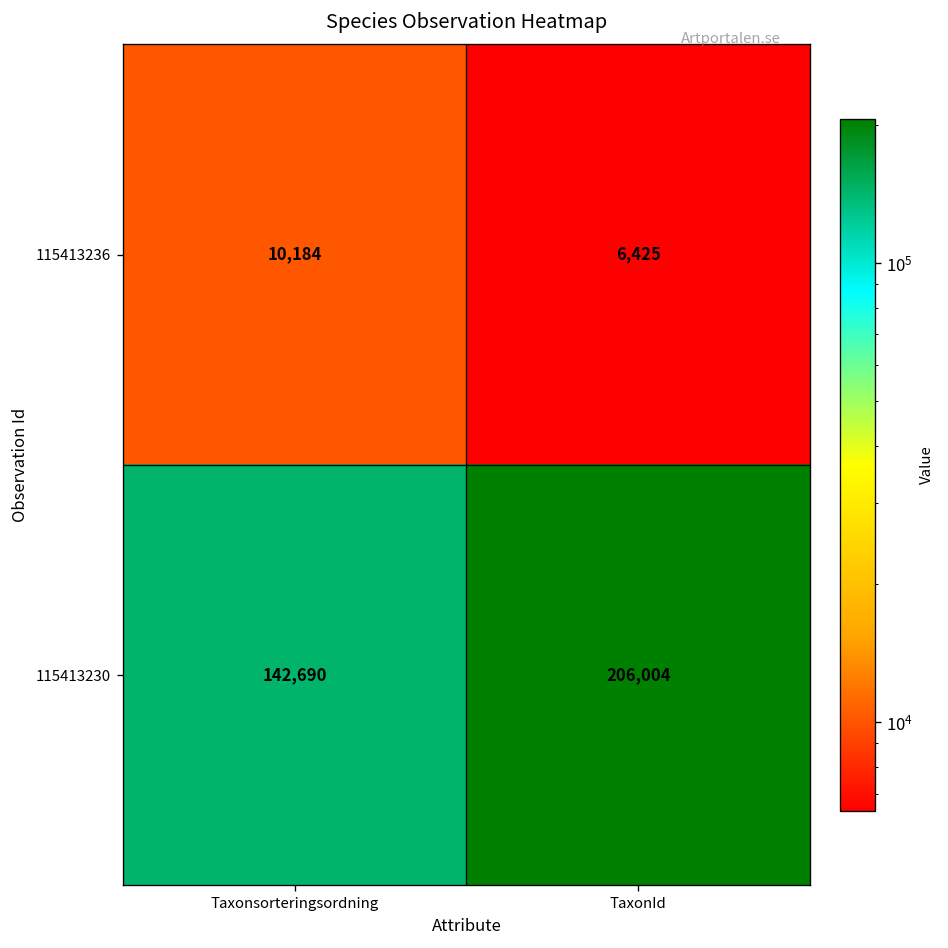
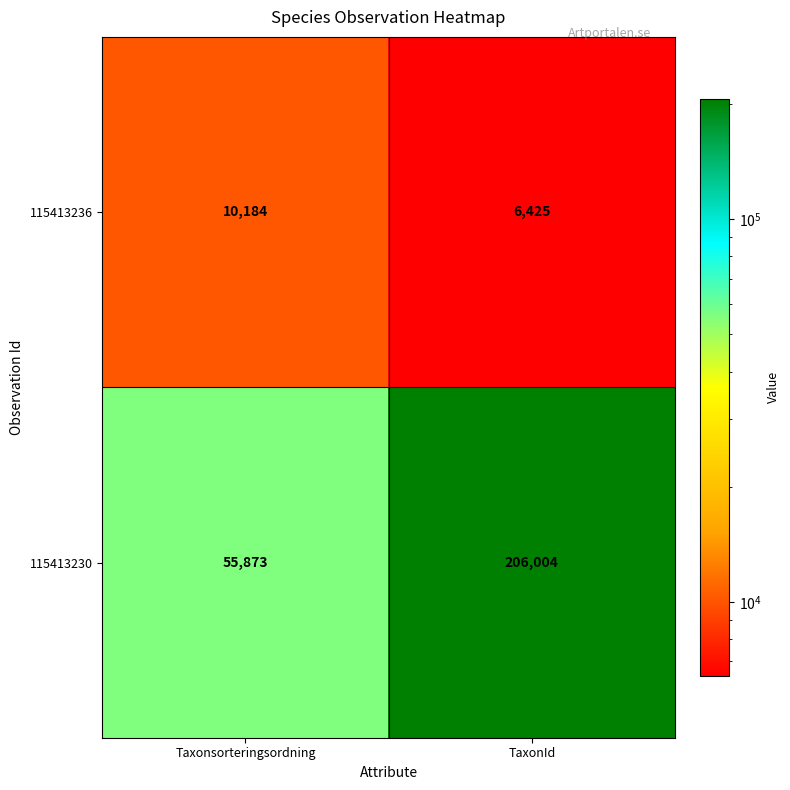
115413230, Taxonsorteringsordning: 142,690 -> 55,873
